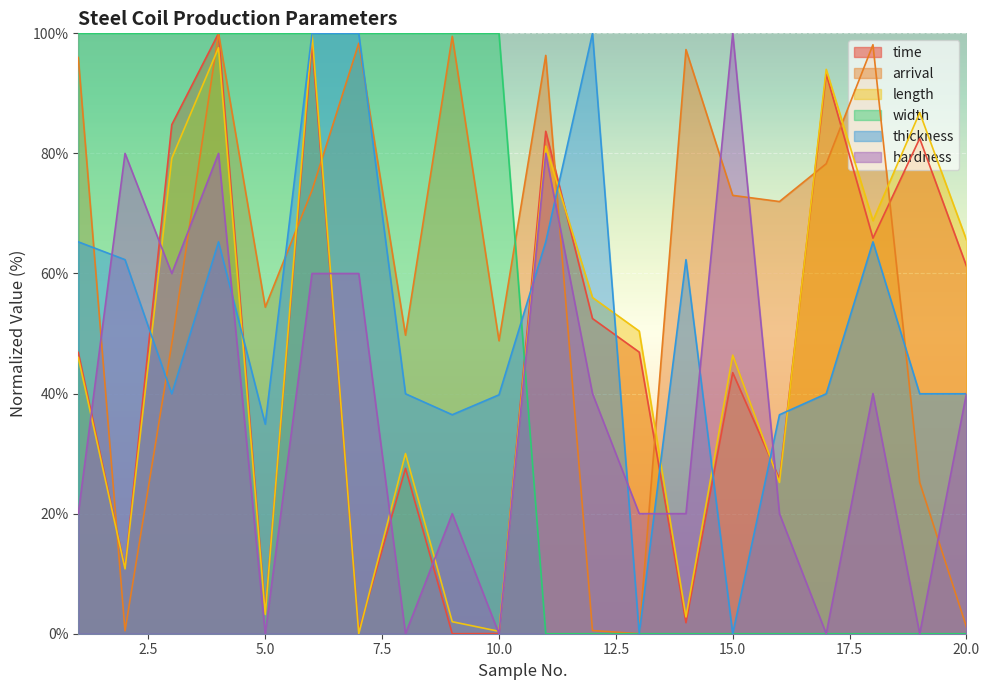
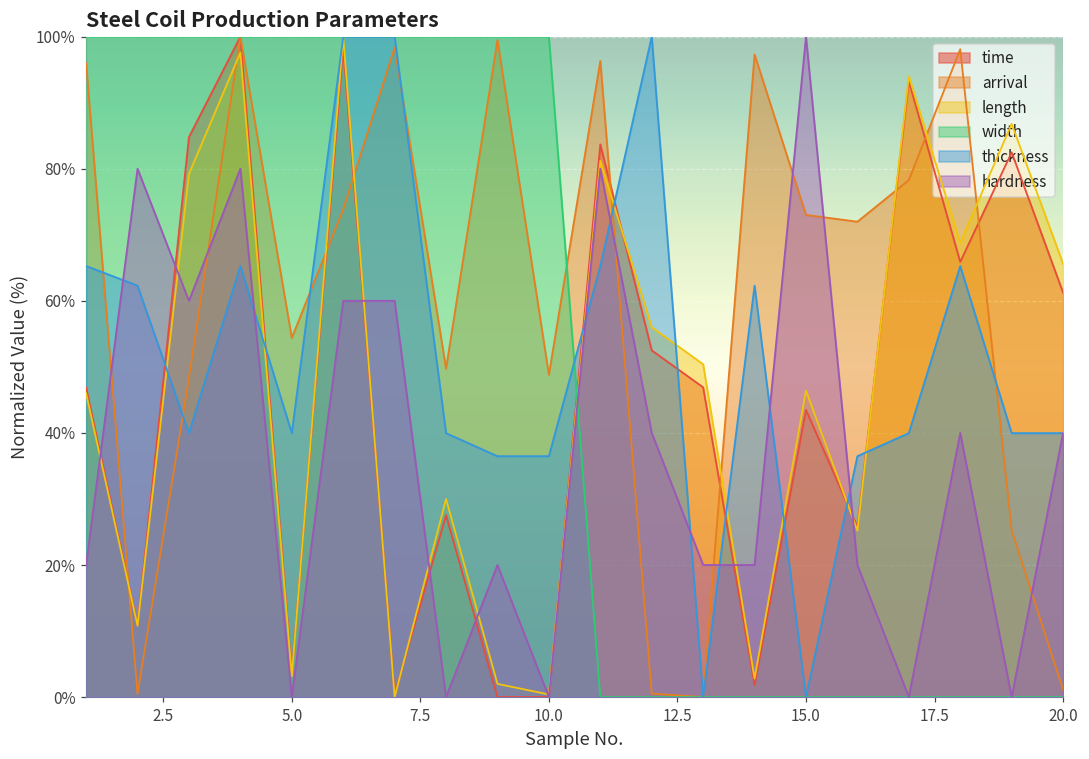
thickness, 5.0: 35% -> 40%
thickness, 10.0: 40% -> 36%
